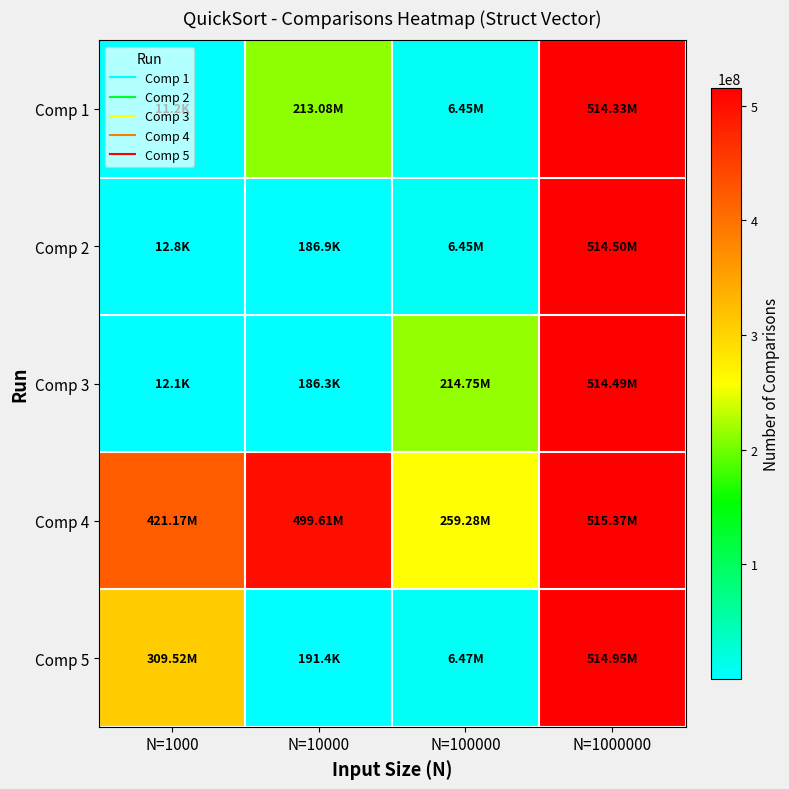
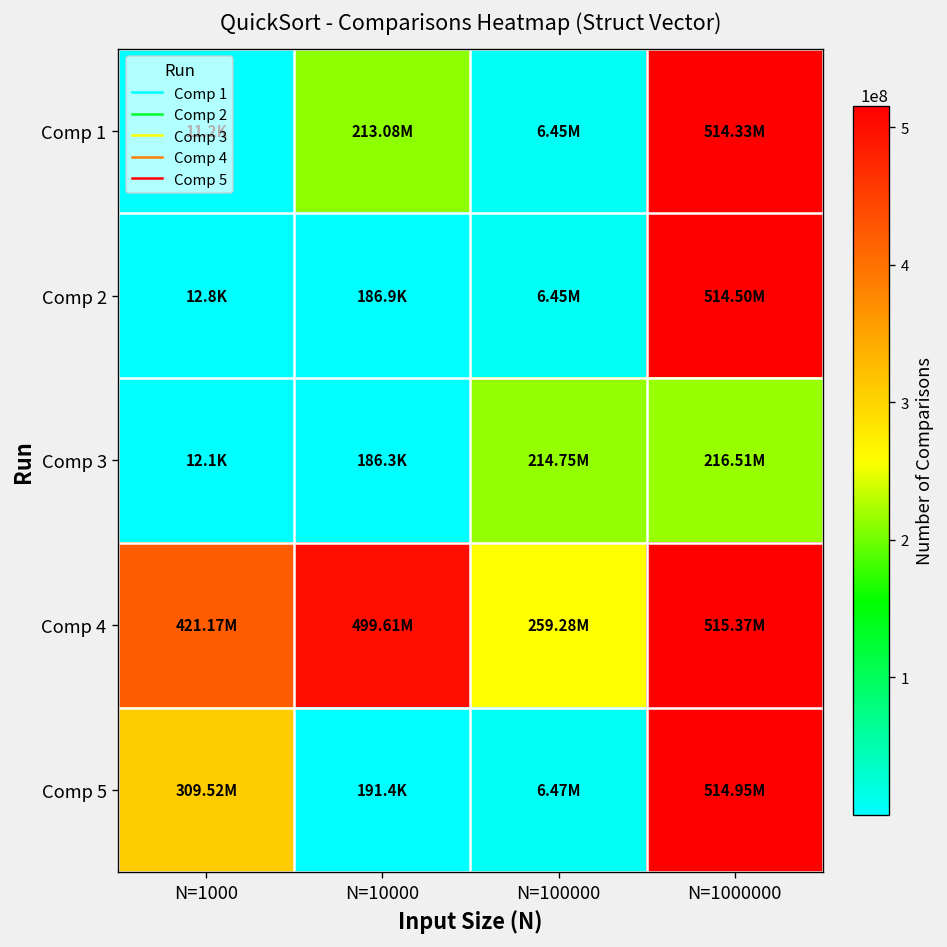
Comp 3, N=1000000: 514.49M -> 216.51M
